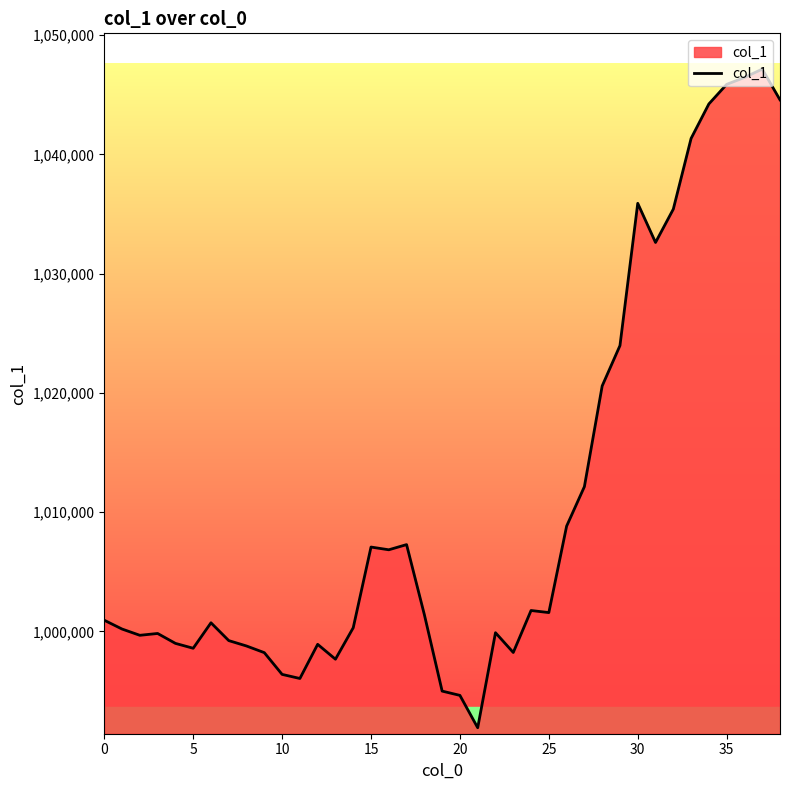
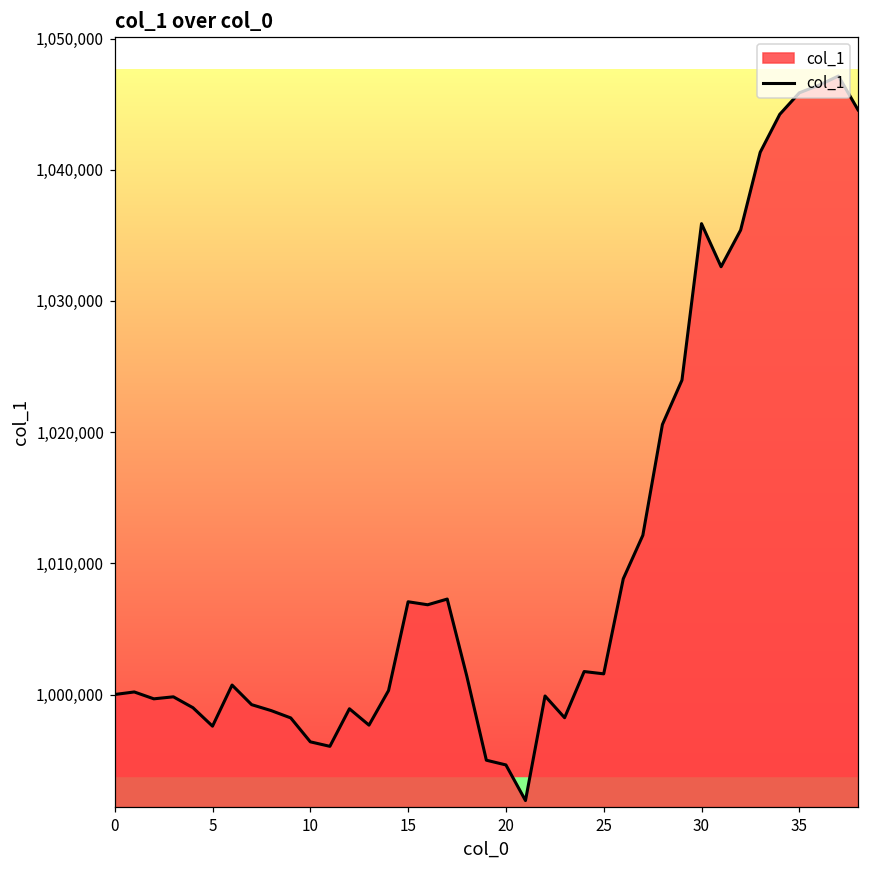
0: 1,000,900 -> 1,000,000
5: 998,600 -> 997,600
